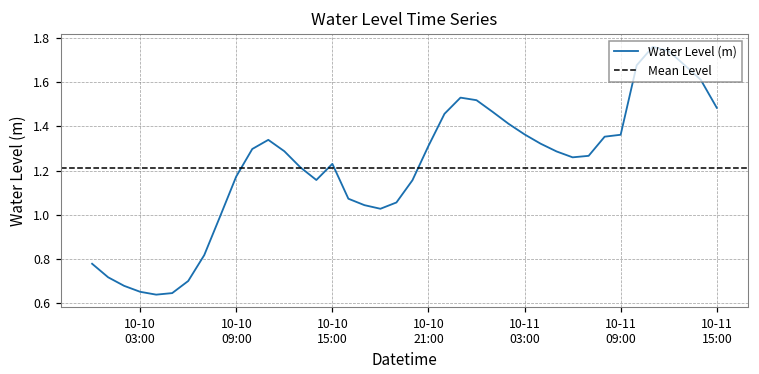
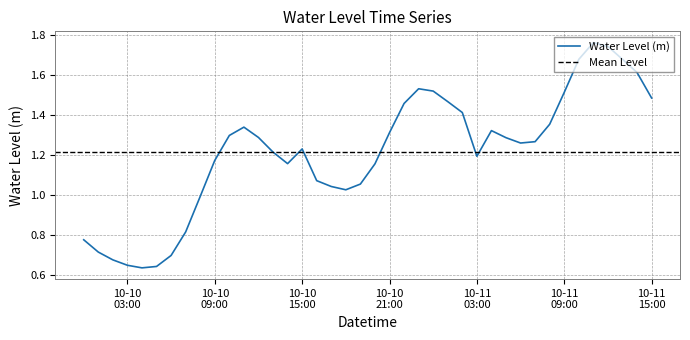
10-11 03:00: 1.36 -> 1.19
10-11 09:00: 1.36 -> 1.51
